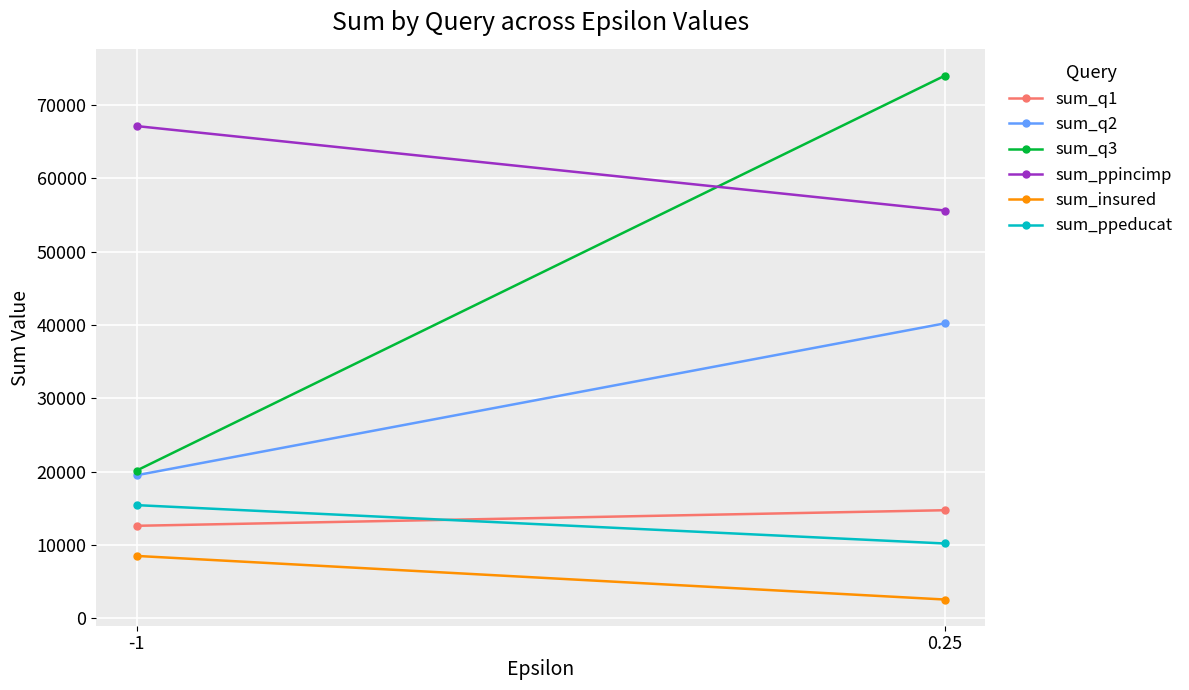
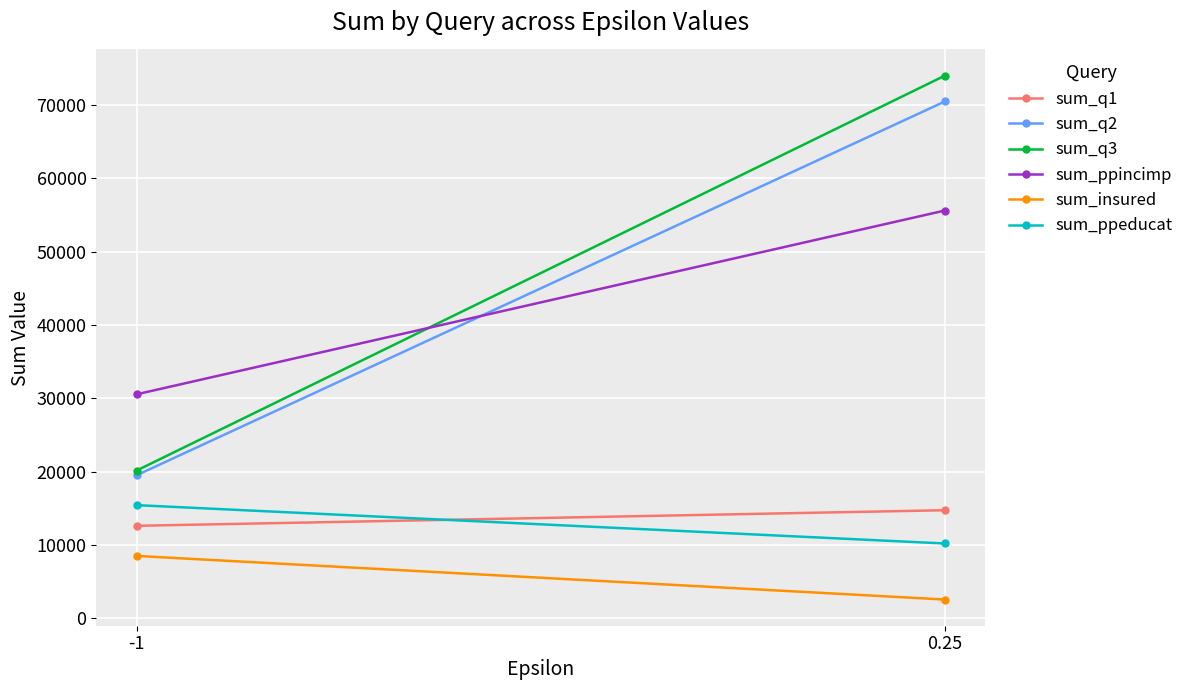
sum_ppincimp, -1: 67000 -> 31000
sum_q2, 0.25: 40000 -> 70000
